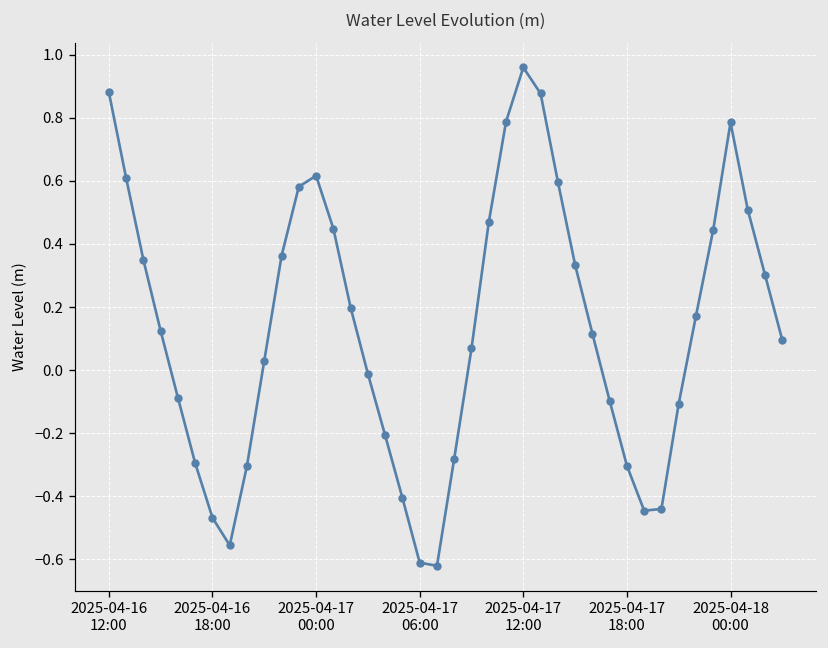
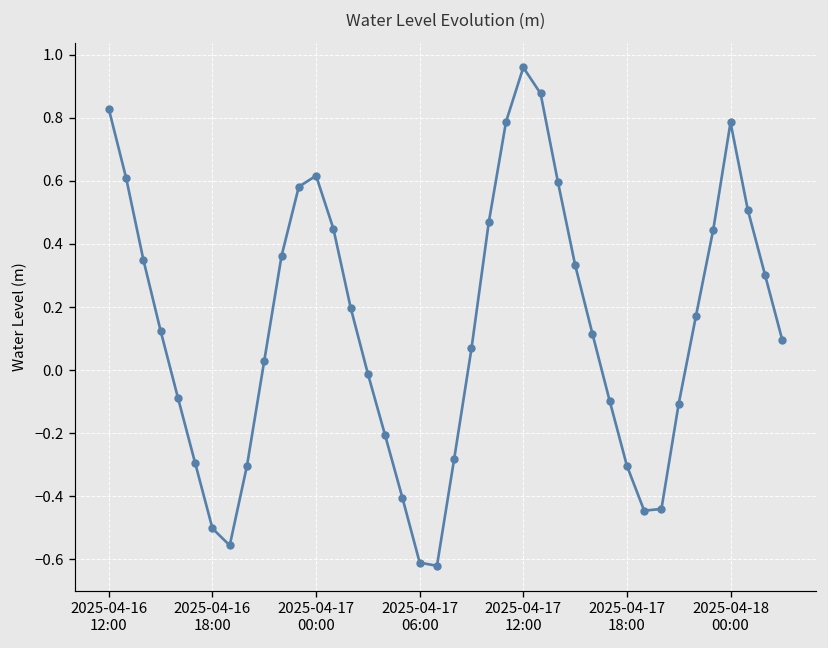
2025-04-16 12:00: 0.88 -> 0.83
2025-04-16 18:00: -0.47 -> -0.50
